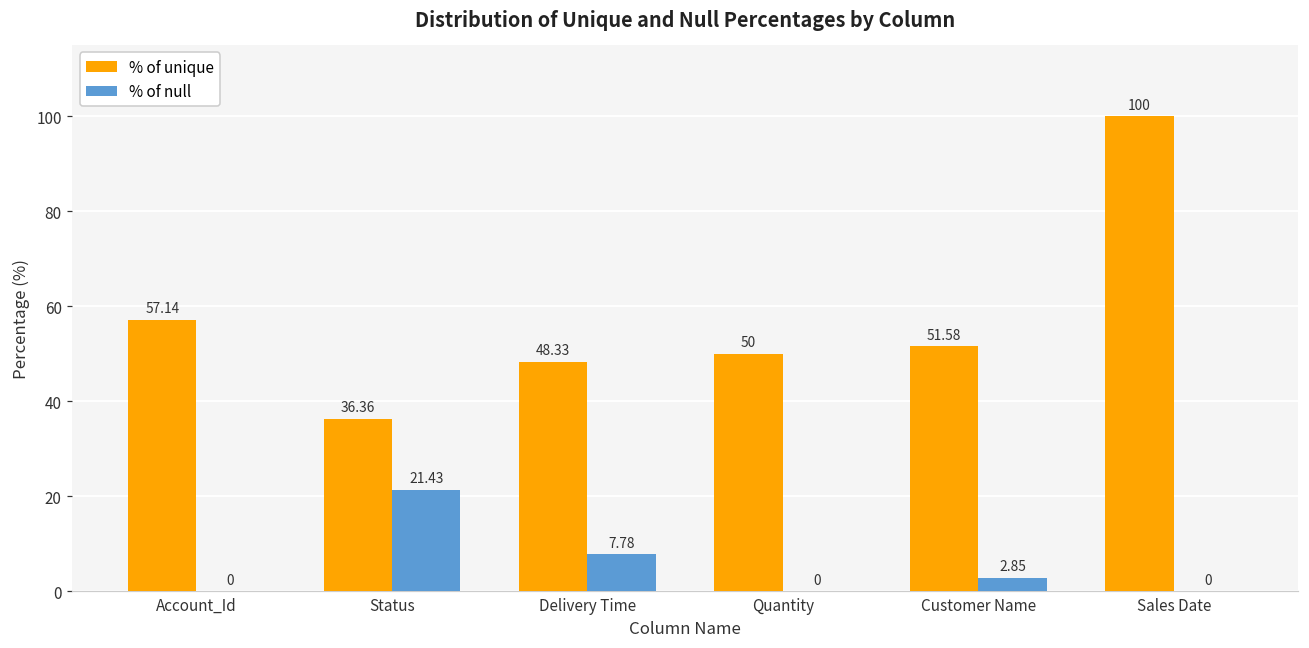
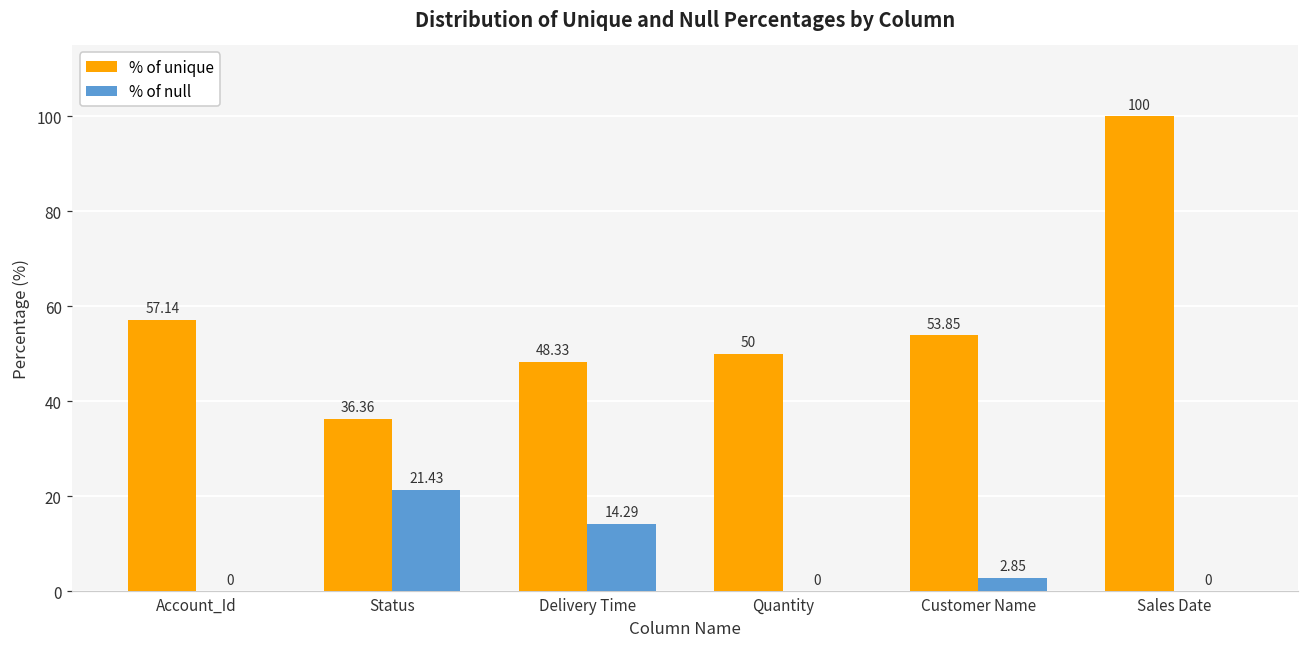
% of null, Delivery Time: 7.78 -> 14.29
% of unique, Customer Name: 51.58 -> 53.85
